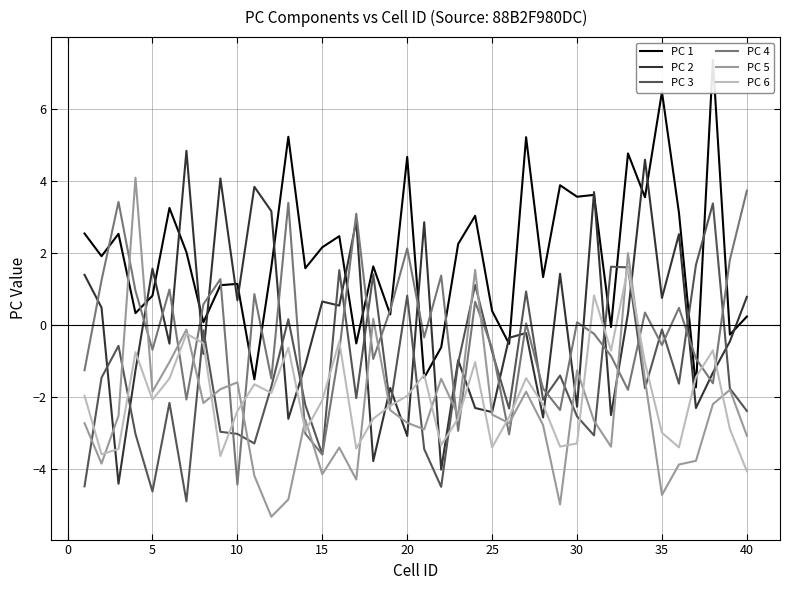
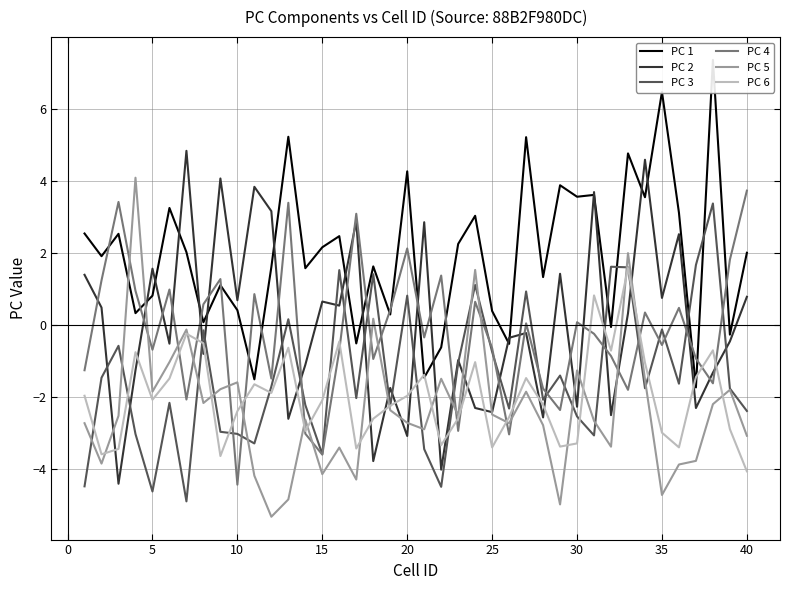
PC 1, 10: 1.1 -> 0.4
PC 1, 20: 4.7 -> 4.3
PC 1, 40: 0.2 -> 2.0
